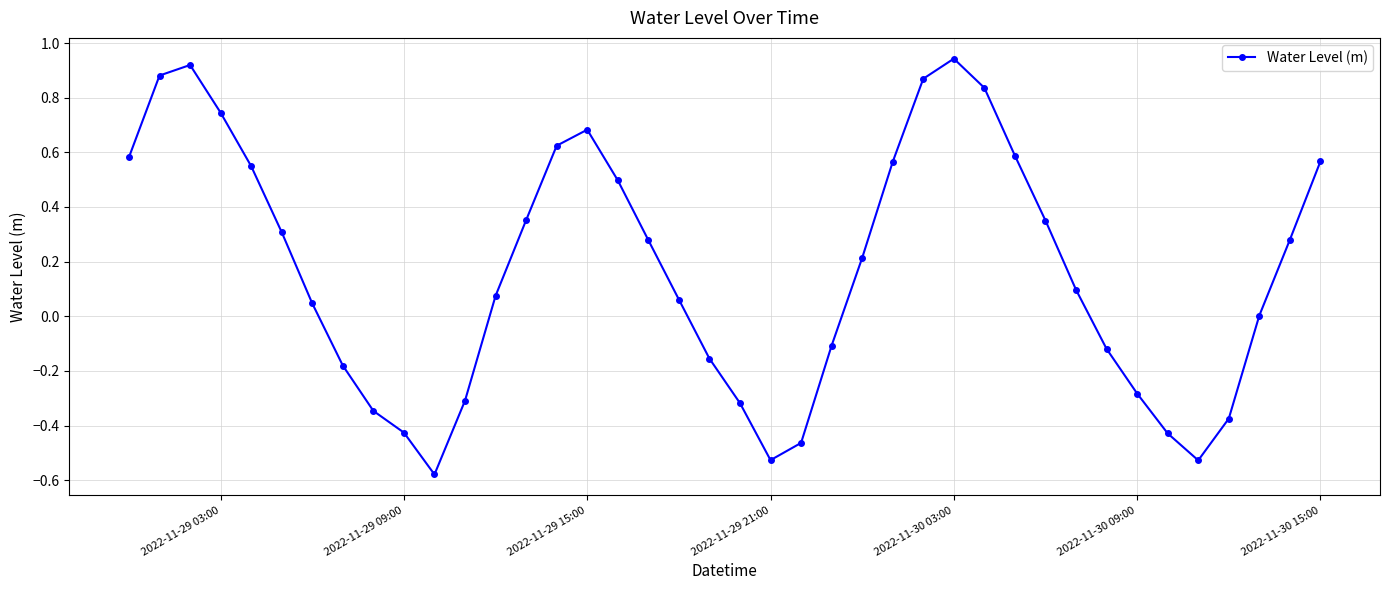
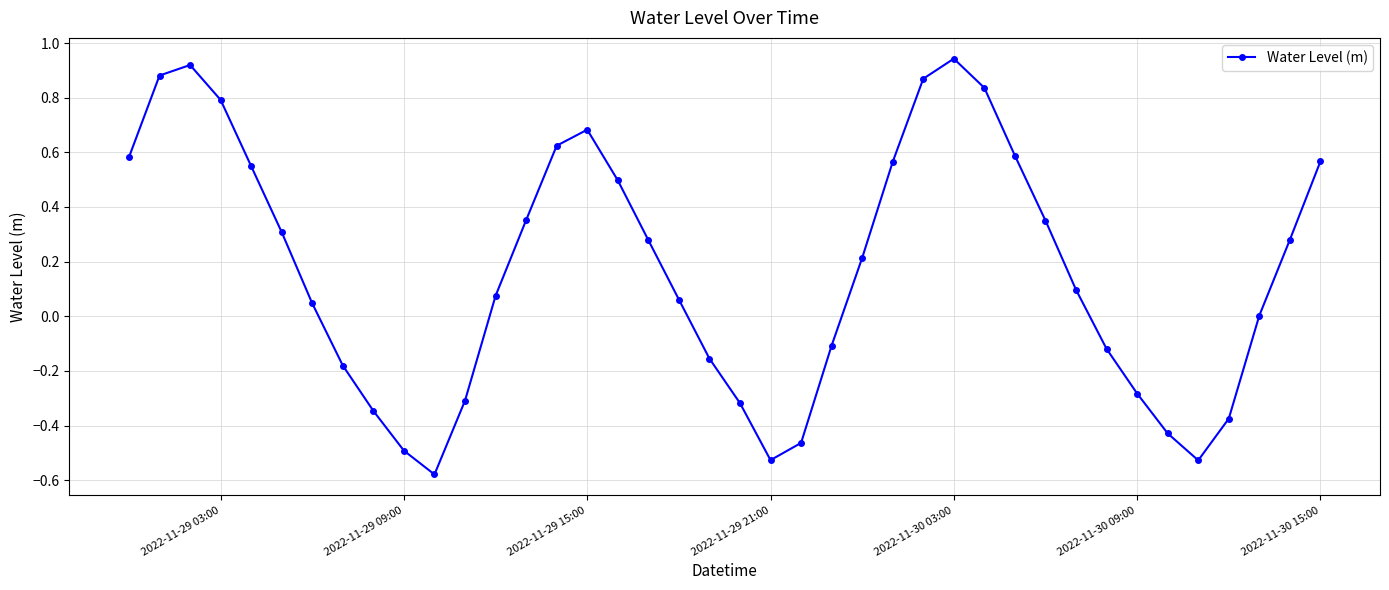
2022-11-29 03:00: 0.74 -> 0.79
2022-11-29 09:00: -0.43 -> -0.49
